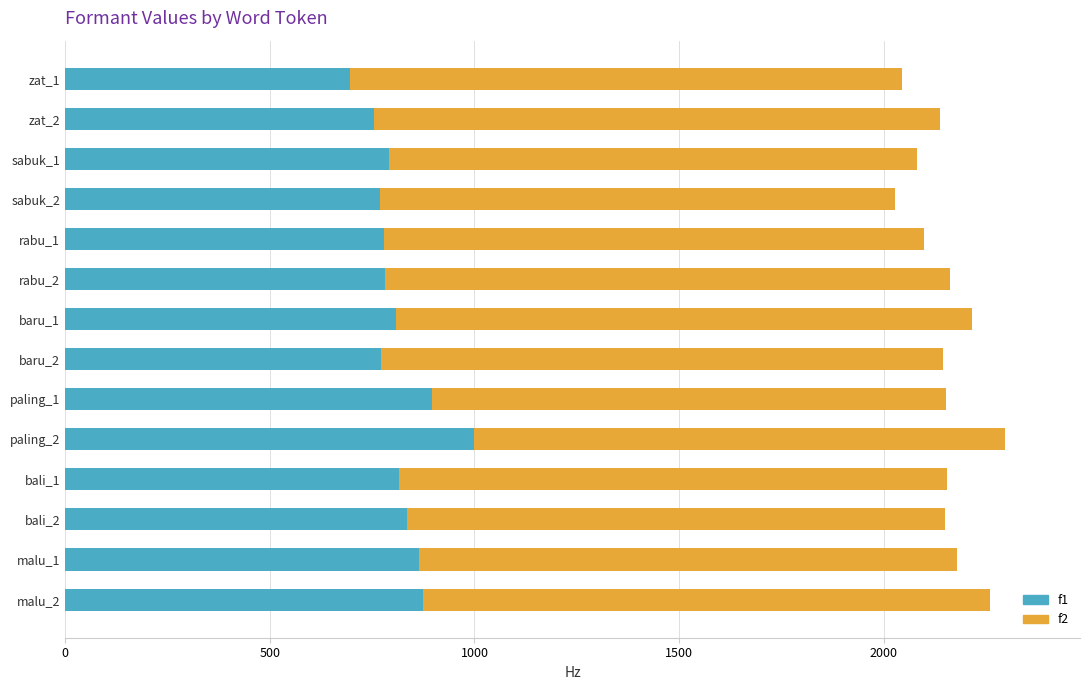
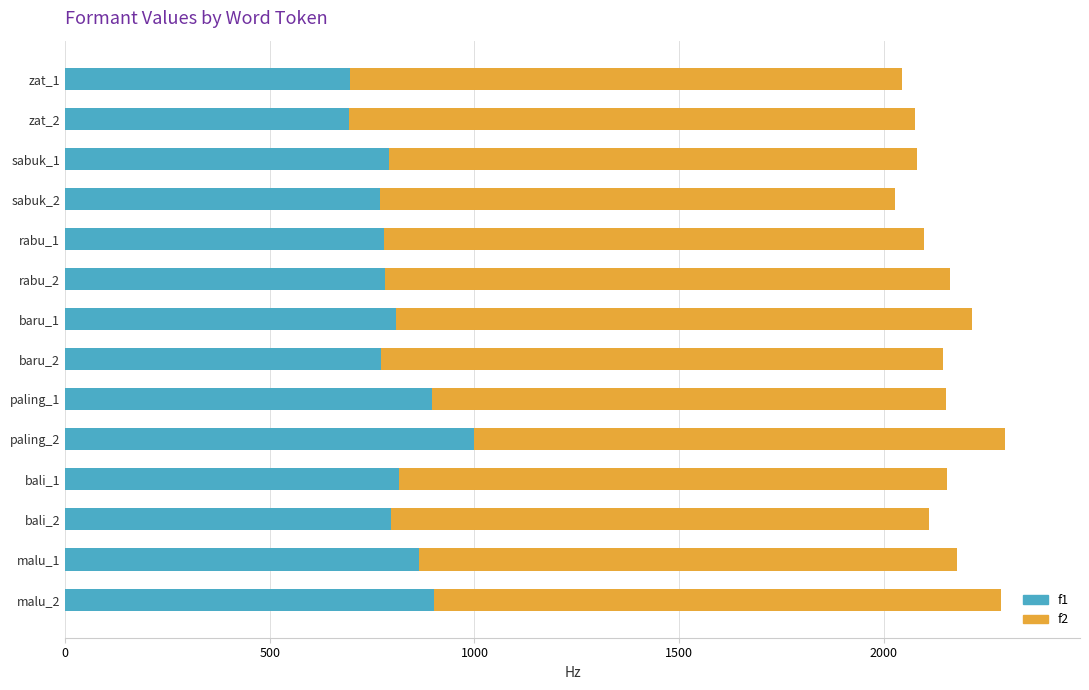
f1, zat_2: 760 -> 690
f1, bali_2: 840 -> 790
f1, malu_2: 870 -> 900
